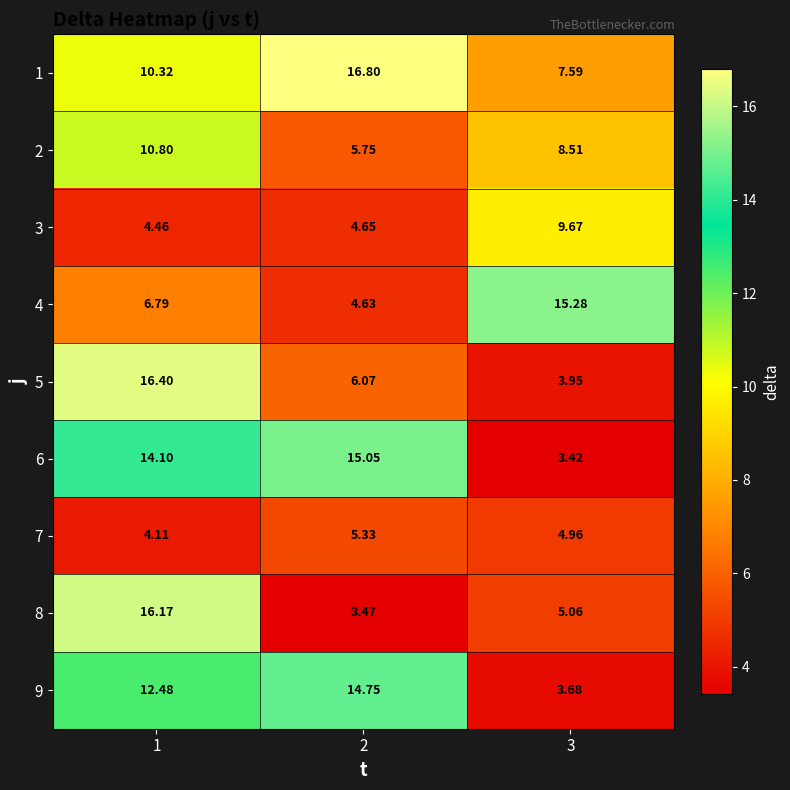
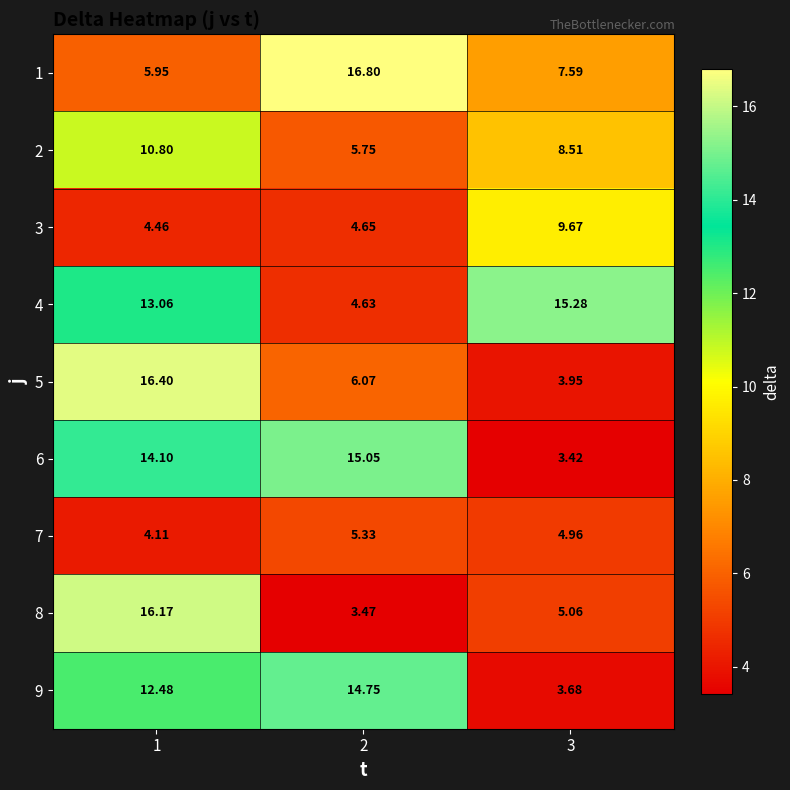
1, 1: 10.32 -> 5.95
4, 1: 6.79 -> 13.06
